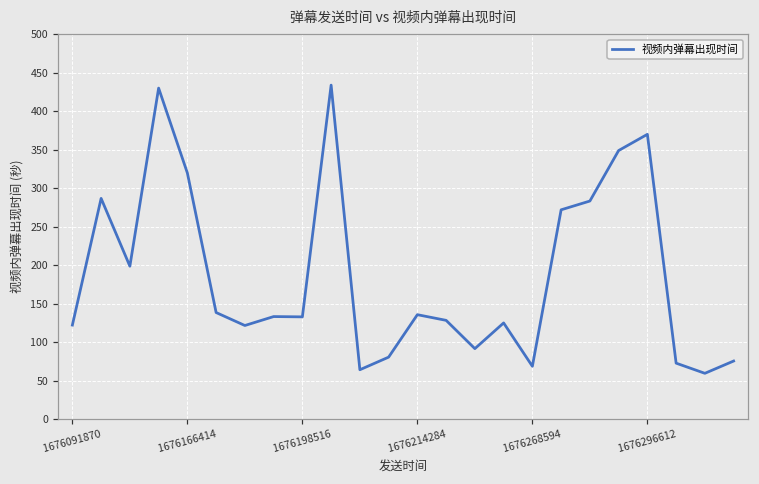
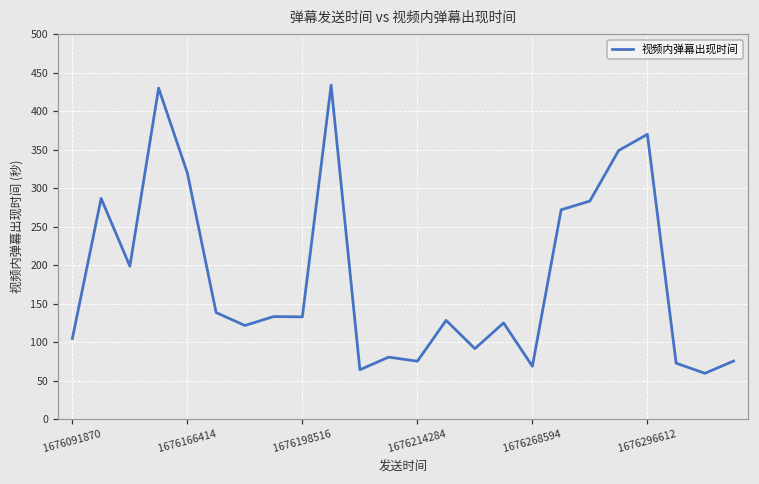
1676091870: 120 -> 100
1676214284: 140 -> 80
